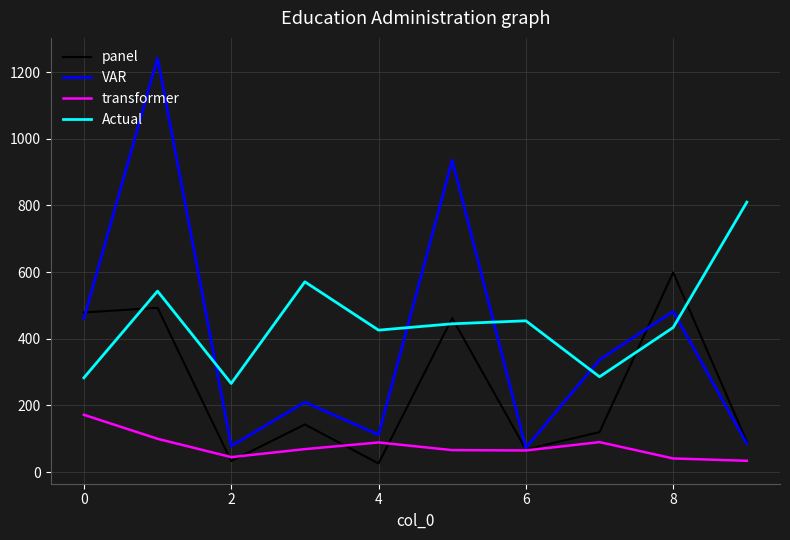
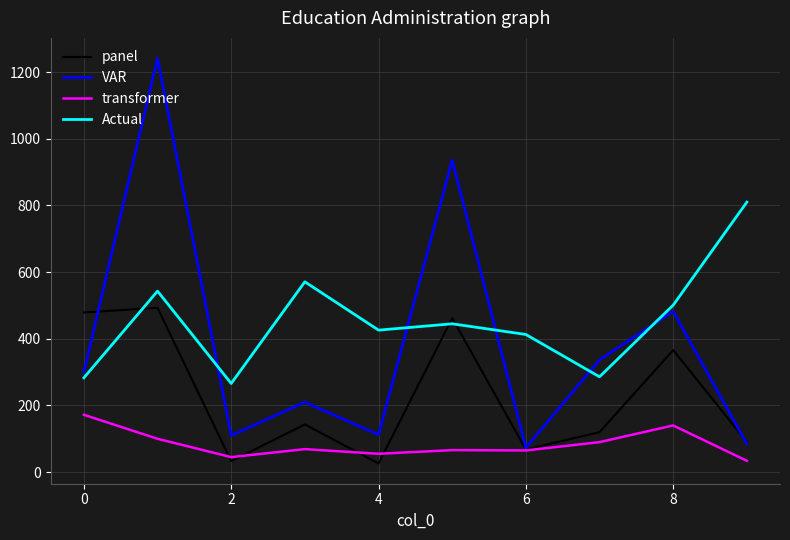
VAR, 0: 460 -> 300
VAR, 2: 80 -> 110
transformer, 4: 90 -> 60
Actual, 6: 450 -> 410
panel, 8: 600 -> 370
transformer, 8: 40 -> 140
Actual, 8: 430 -> 500
